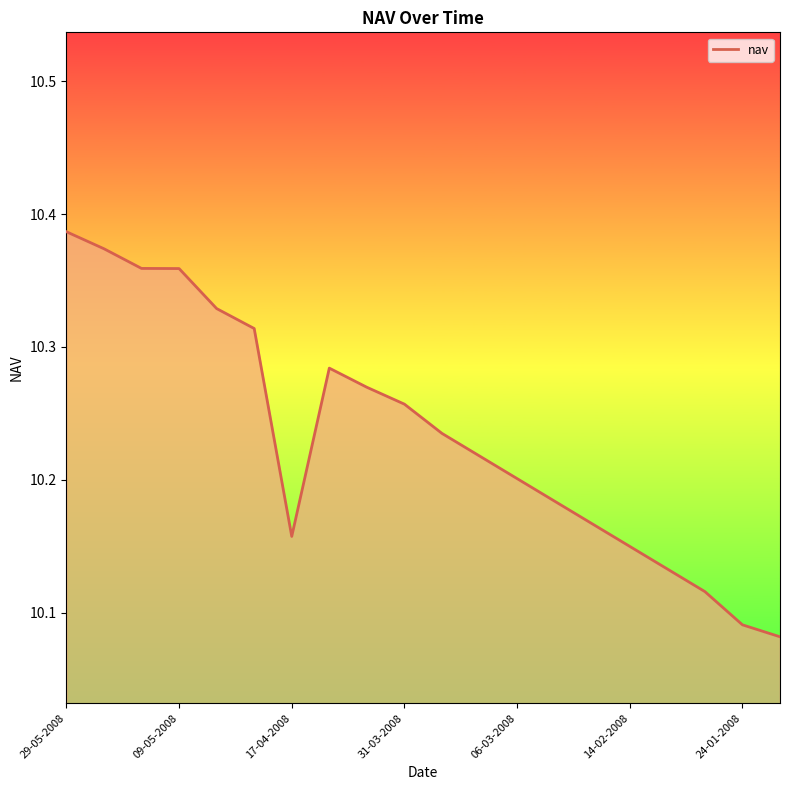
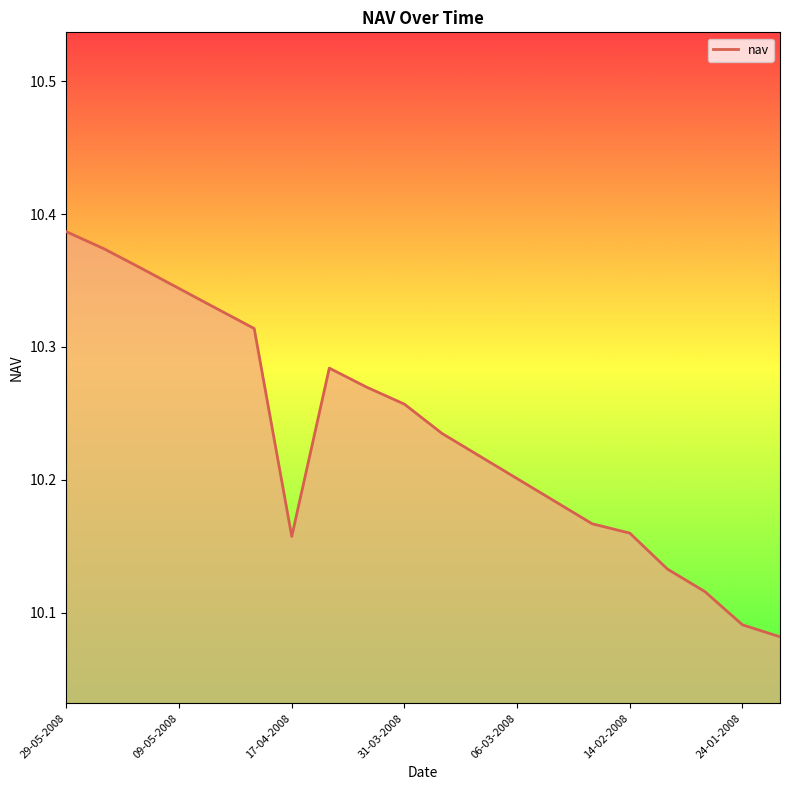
09-05-2008: 10.359 -> 10.344
14-02-2008: 10.15 -> 10.16
